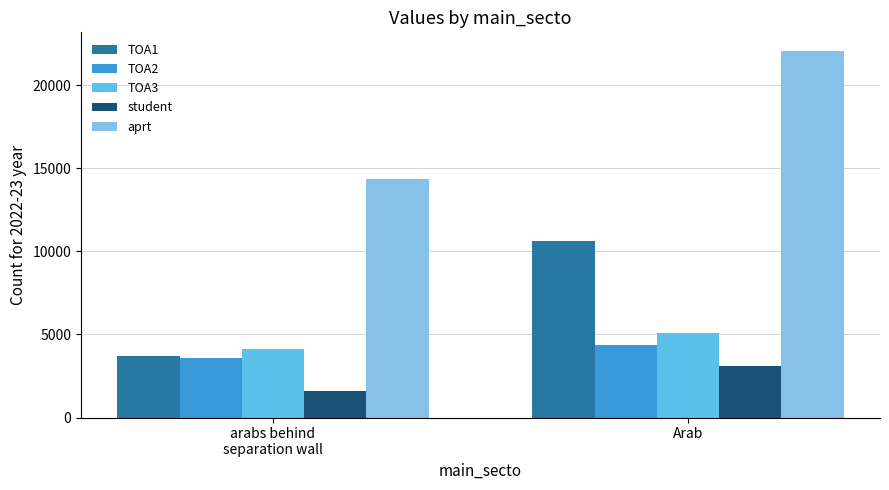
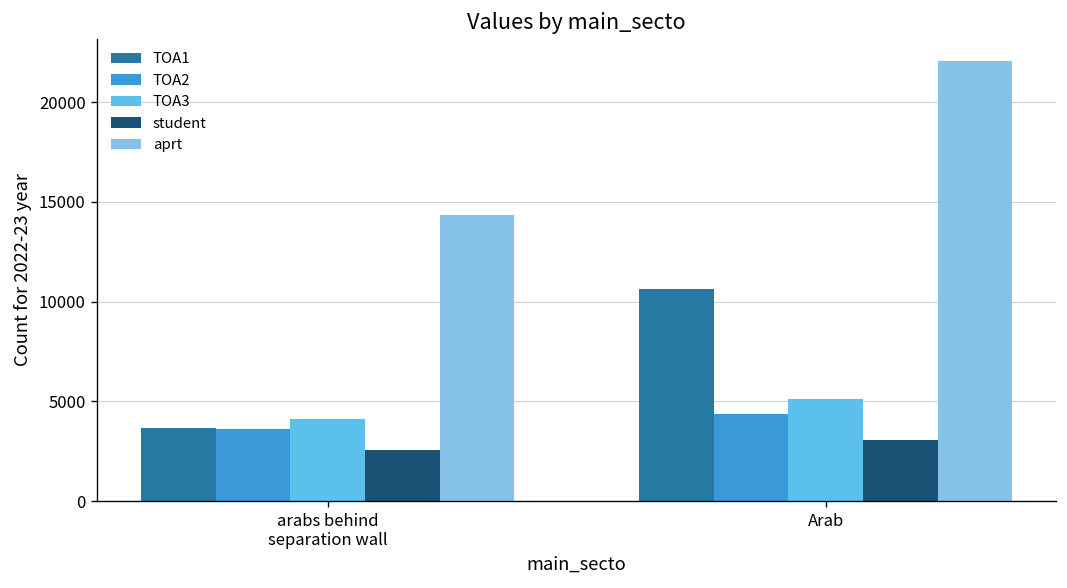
student, arabs behind separation wall: 1600 -> 2600
